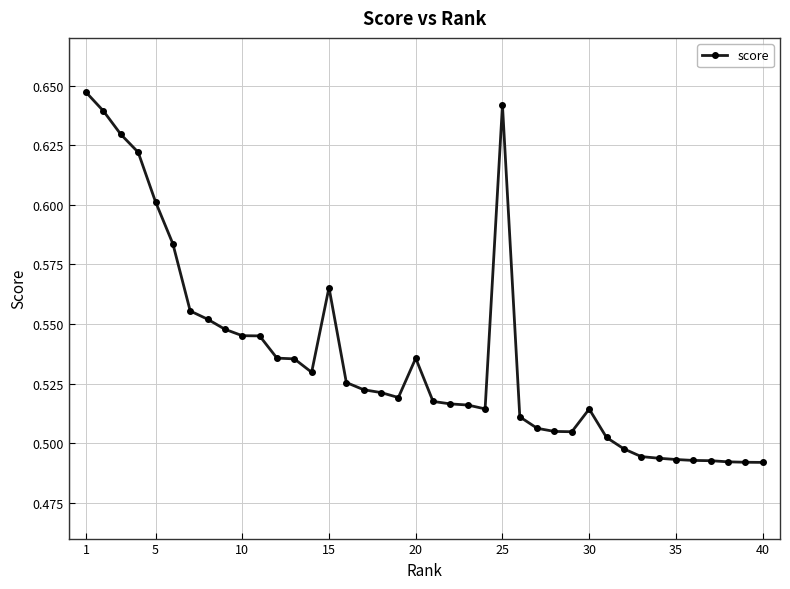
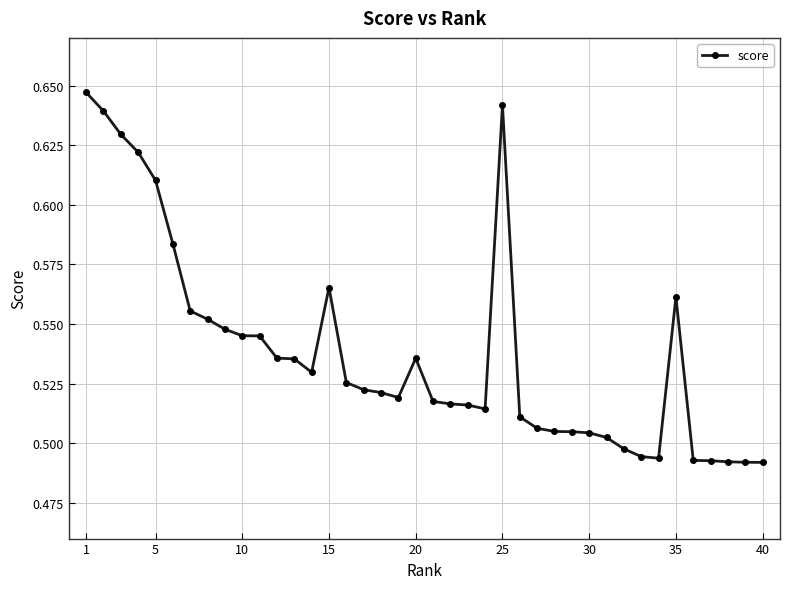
5: 0.601 -> 0.610
30: 0.514 -> 0.504
35: 0.493 -> 0.561
